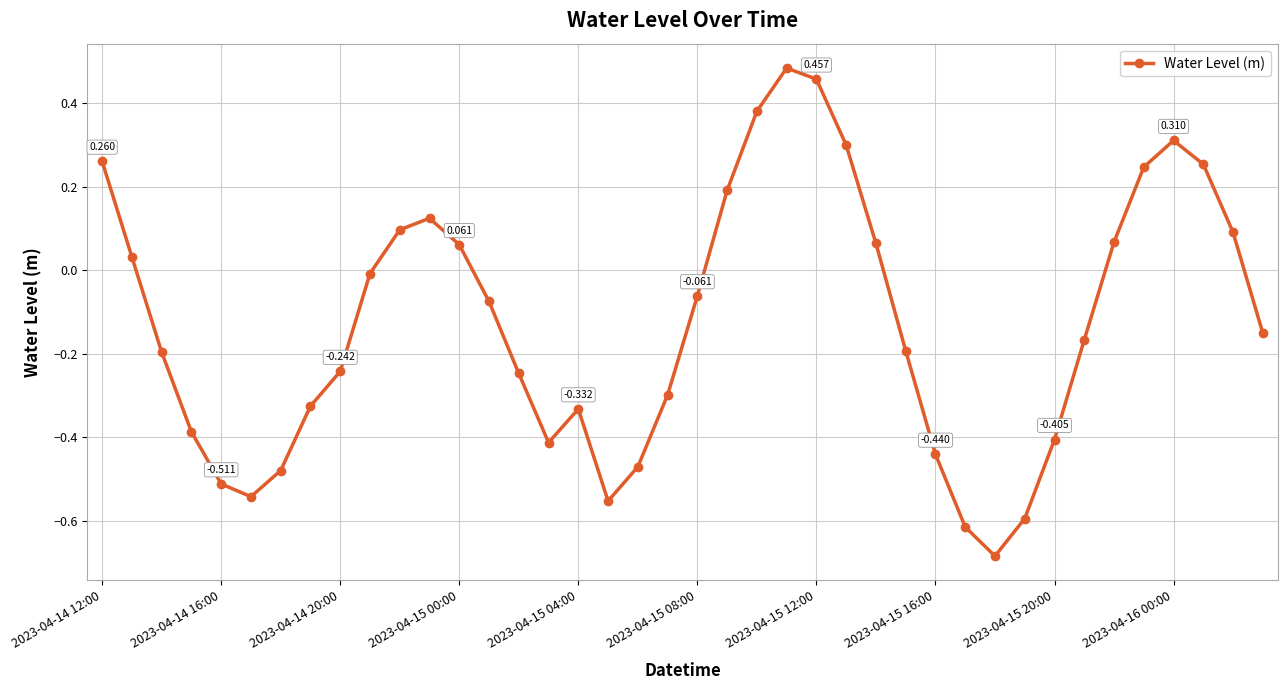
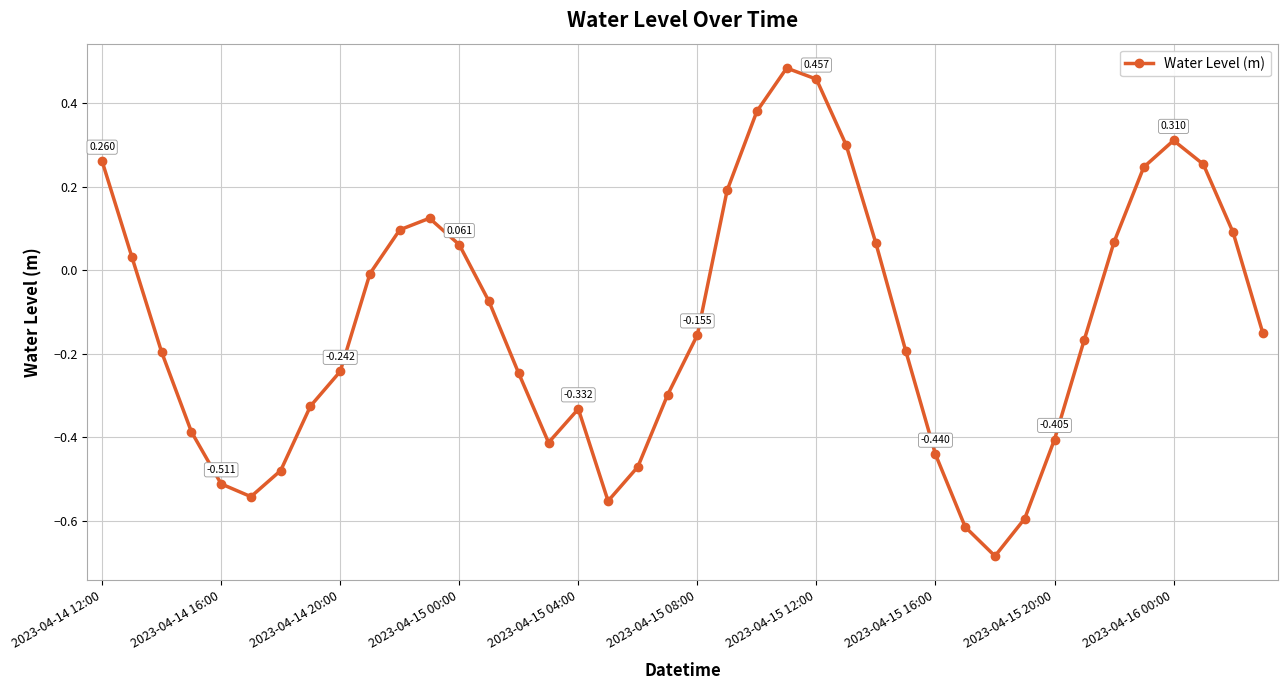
2023-04-15 08:00: -0.061 -> -0.155
